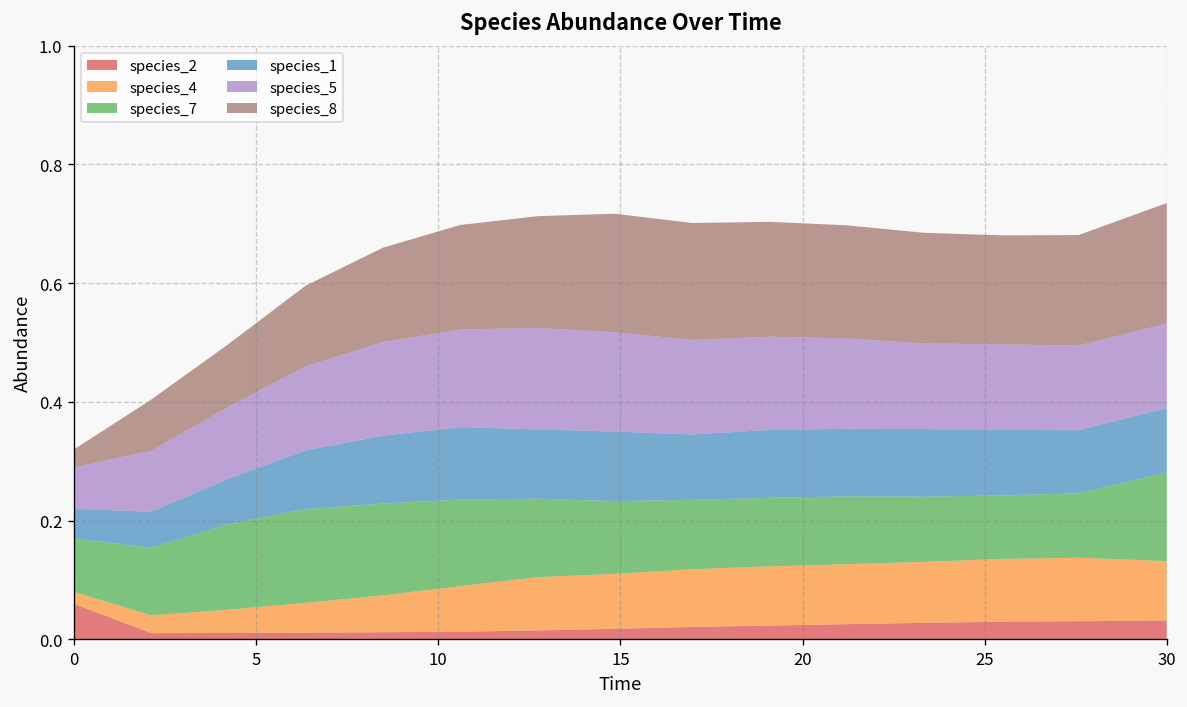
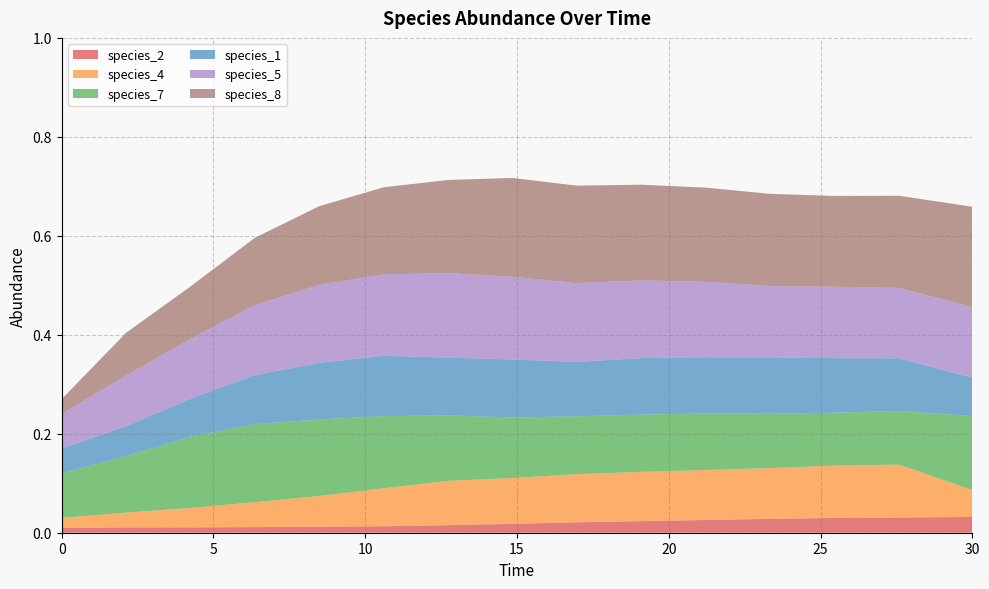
species_2, 0: 0.06 -> 0.01
species_4, 30: 0.10 -> 0.05
species_1, 30: 0.11 -> 0.08
